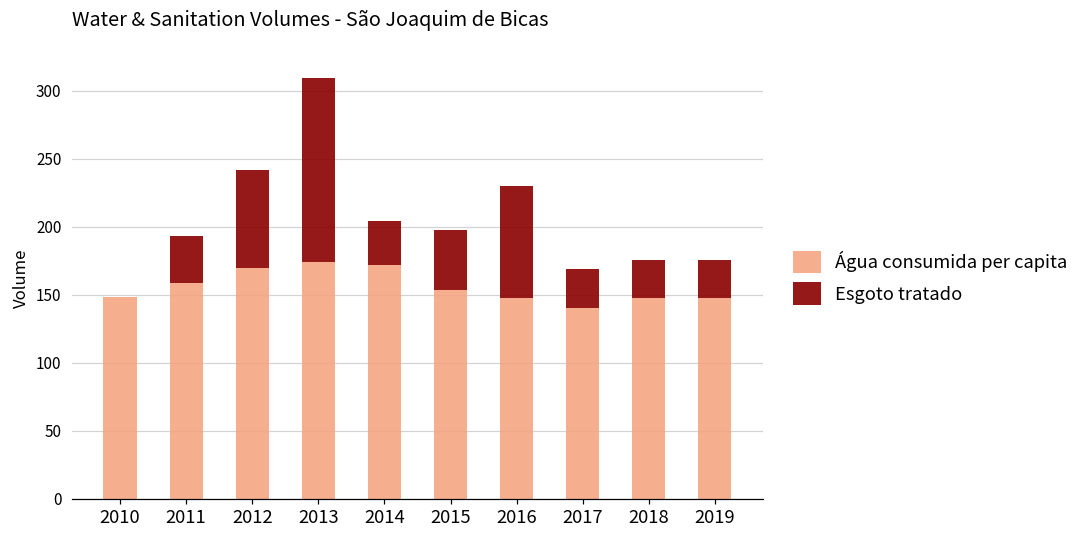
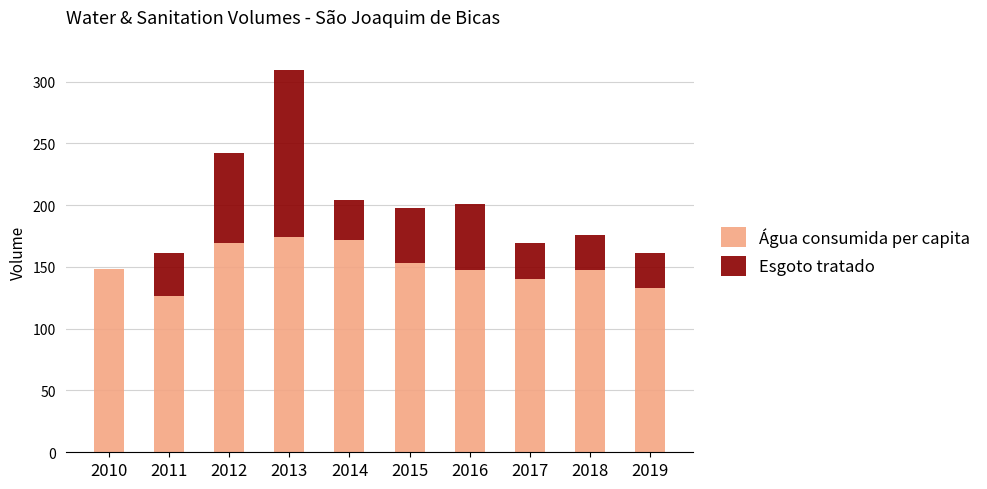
Água consumida per capita, 2011: 158 -> 126
Esgoto tratado, 2016: 83 -> 53
Água consumida per capita, 2019: 147 -> 133
